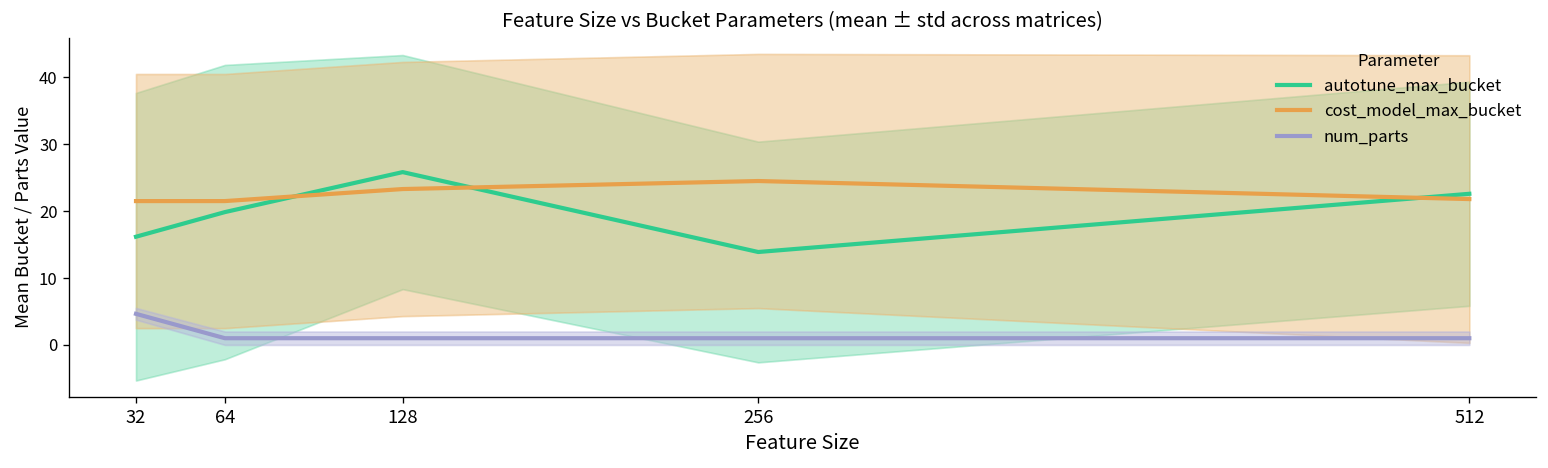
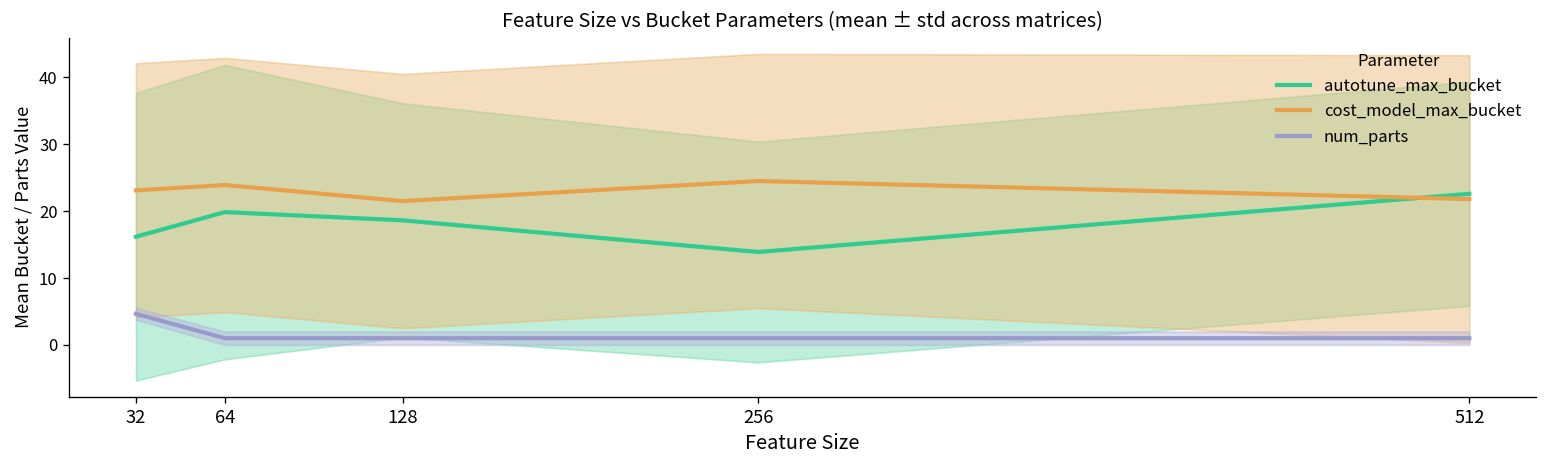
cost_model_max_bucket, 32: 22 -> 23
cost_model_max_bucket, 64: 22 -> 24
autotune_max_bucket, 128: 26 -> 19
cost_model_max_bucket, 128: 23 -> 22
